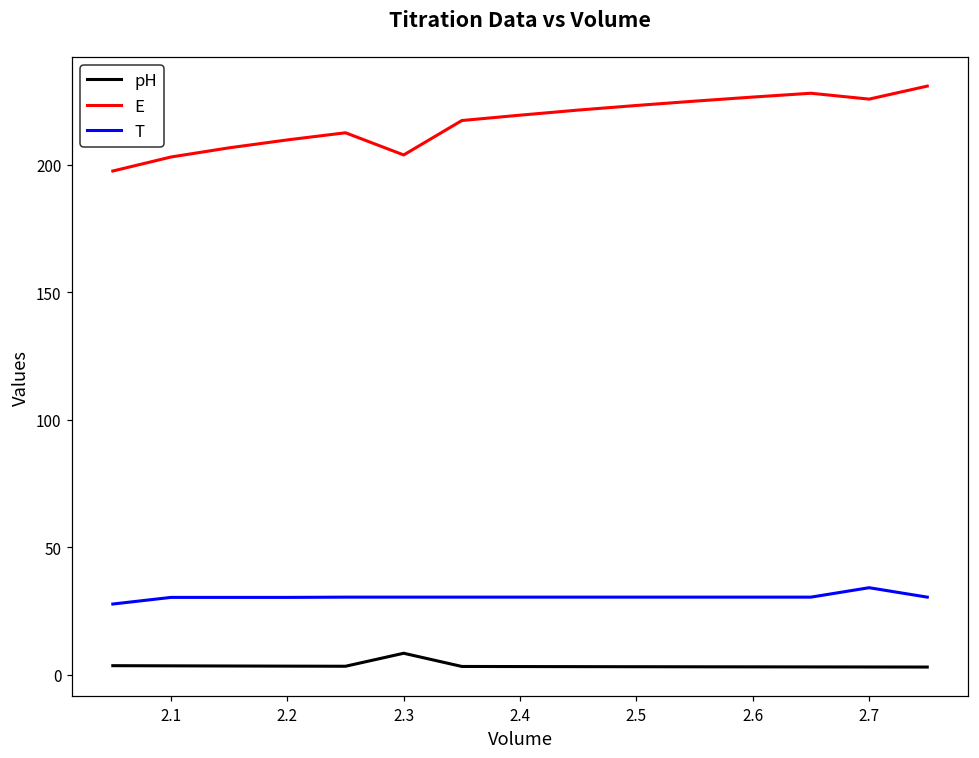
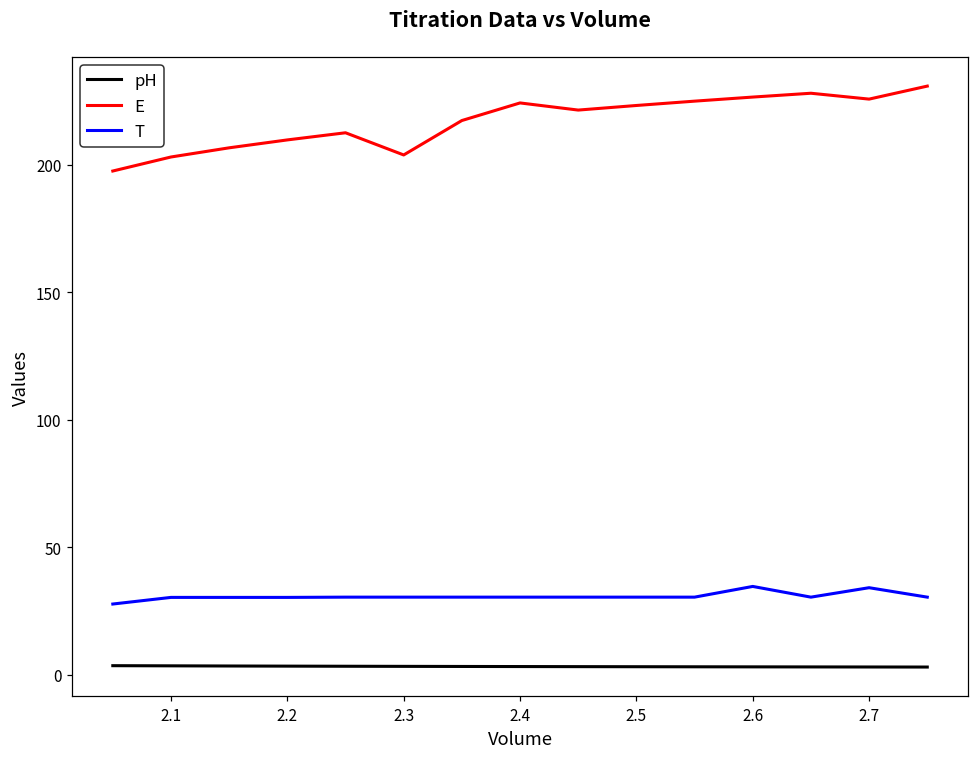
pH, 2.3: 8 -> 3
E, 2.4: 219 -> 224
T, 2.6: 30 -> 35
